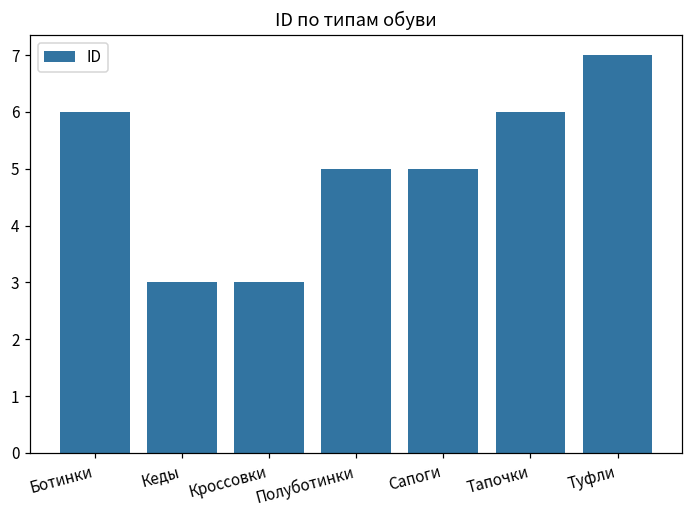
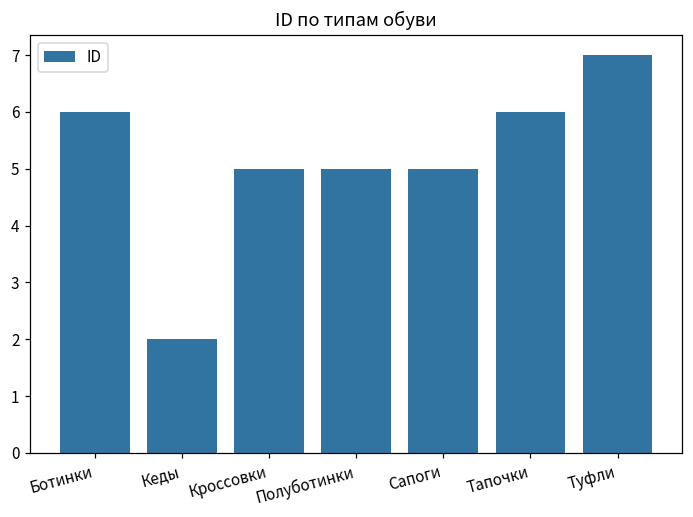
Кеды: 3 -> 2
Кроссовки: 3 -> 5
